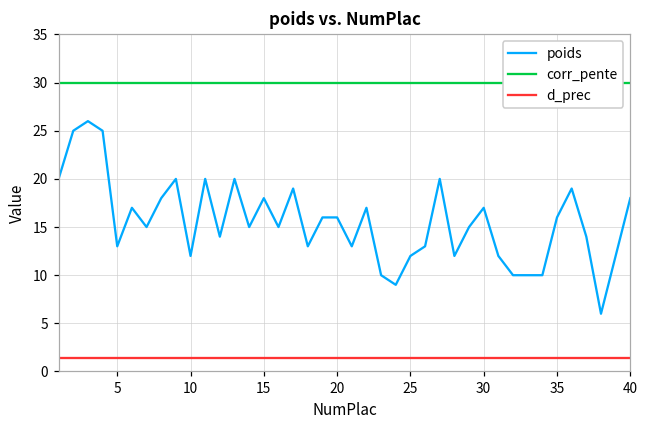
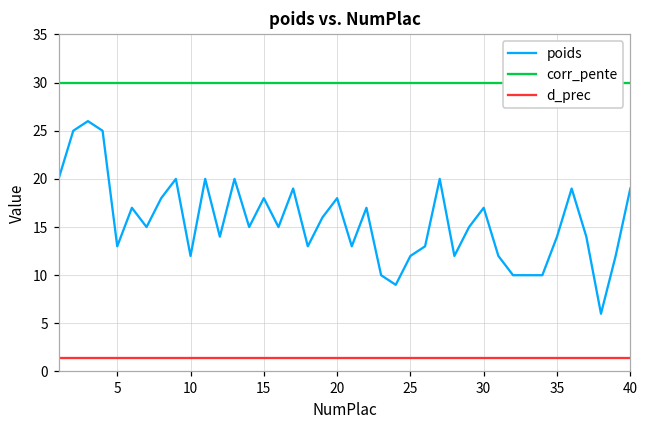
poids, 20: 16 -> 18
poids, 35: 16 -> 14
poids, 40: 18 -> 19
